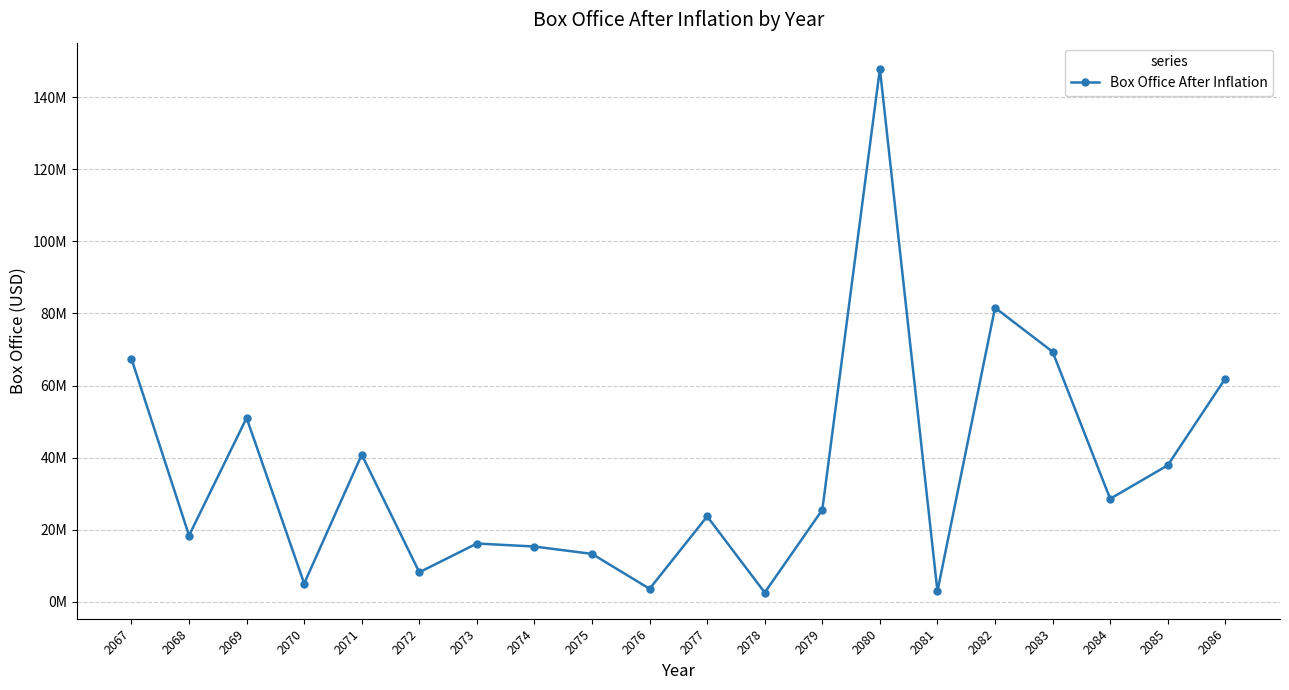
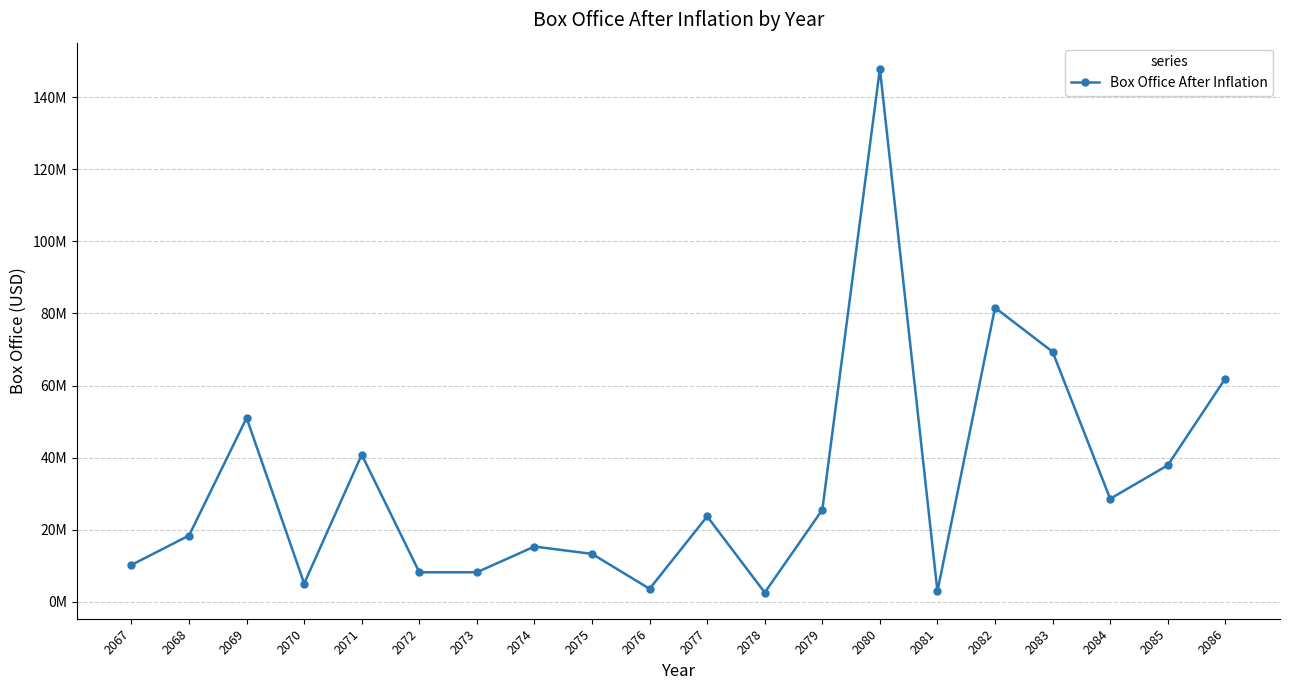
2067: 67000000 -> 10000000
2073: 16000000 -> 8000000
